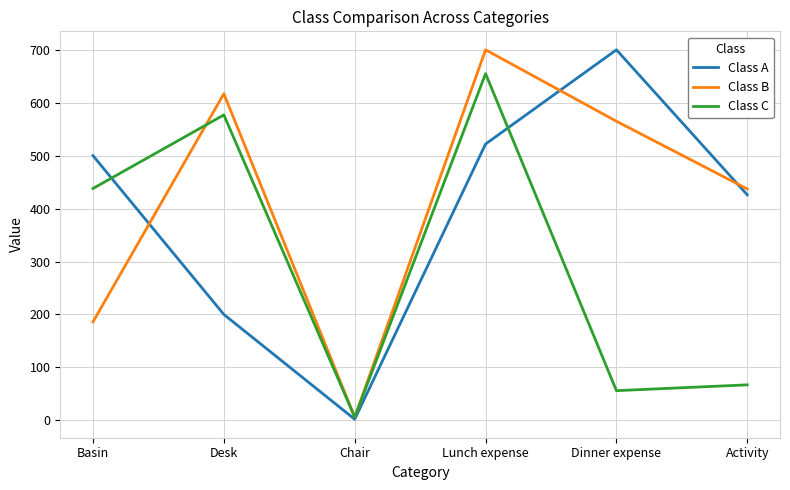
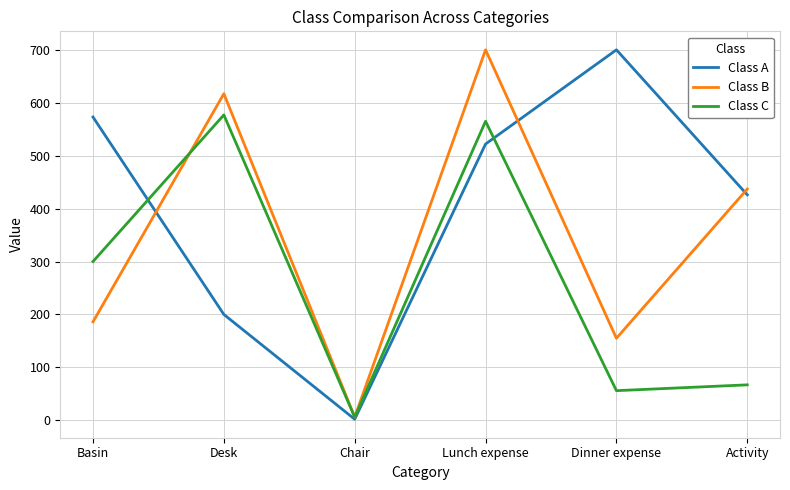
Class A, Basin: 500 -> 570
Class C, Basin: 440 -> 300
Class C, Lunch expense: 660 -> 570
Class B, Dinner expense: 570 -> 160
